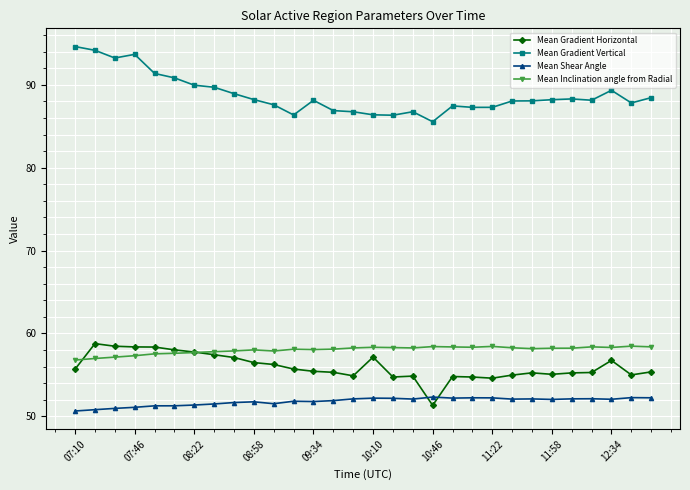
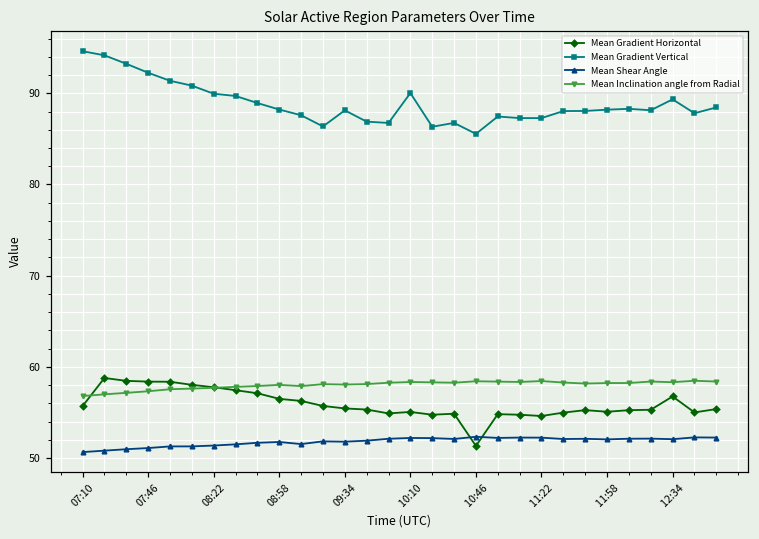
Mean Gradient Vertical, 07:46: 94 -> 92
Mean Gradient Horizontal, 10:10: 57 -> 55
Mean Gradient Vertical, 10:10: 86 -> 90
